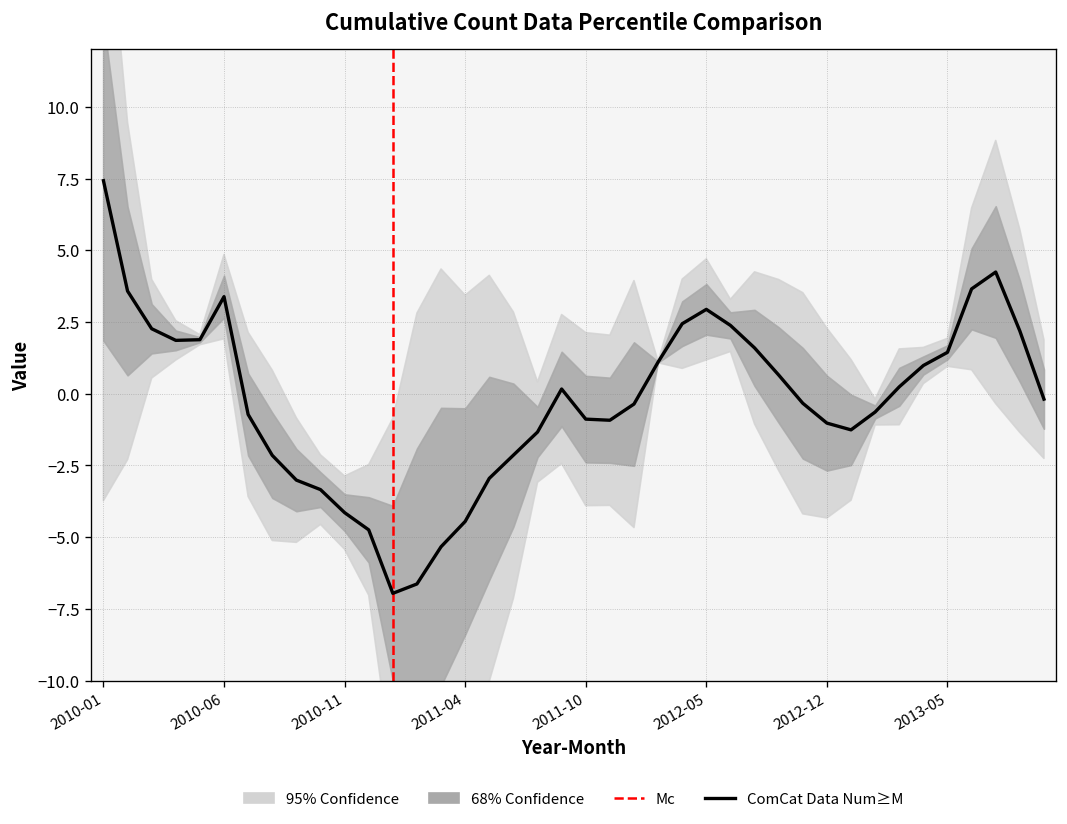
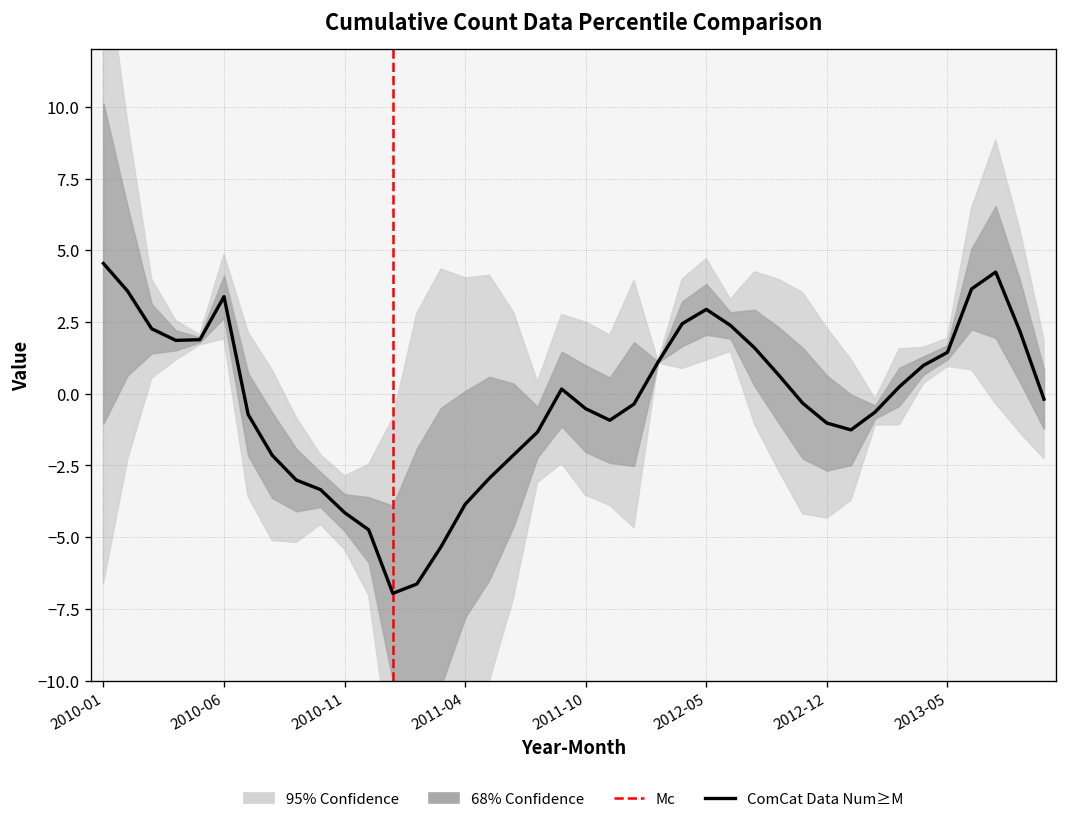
ComCat Data Num≥M, 2010-01: 7.4 -> 4.5
ComCat Data Num≥M, 2011-04: -4.5 -> -3.9
ComCat Data Num≥M, 2011-10: -0.9 -> -0.5
